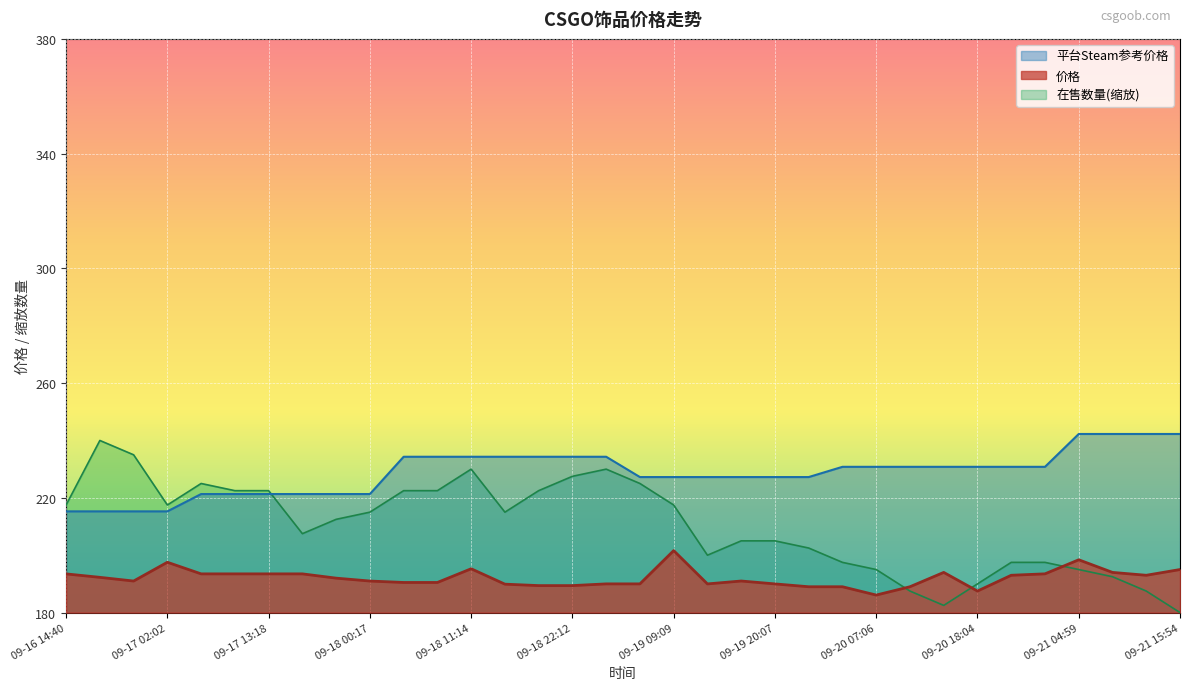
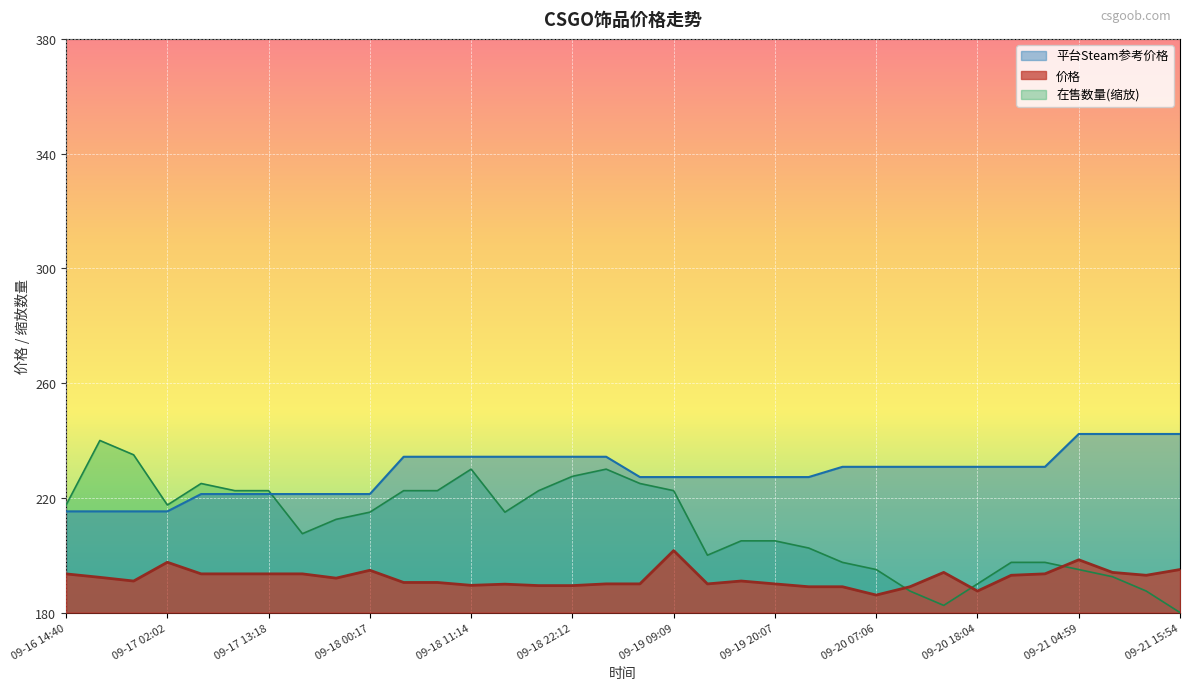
价格, 09-18 00:17: 191 -> 195
价格, 09-18 11:14: 195 -> 189
在售数量(缩放), 09-19 09:09: 218 -> 223
